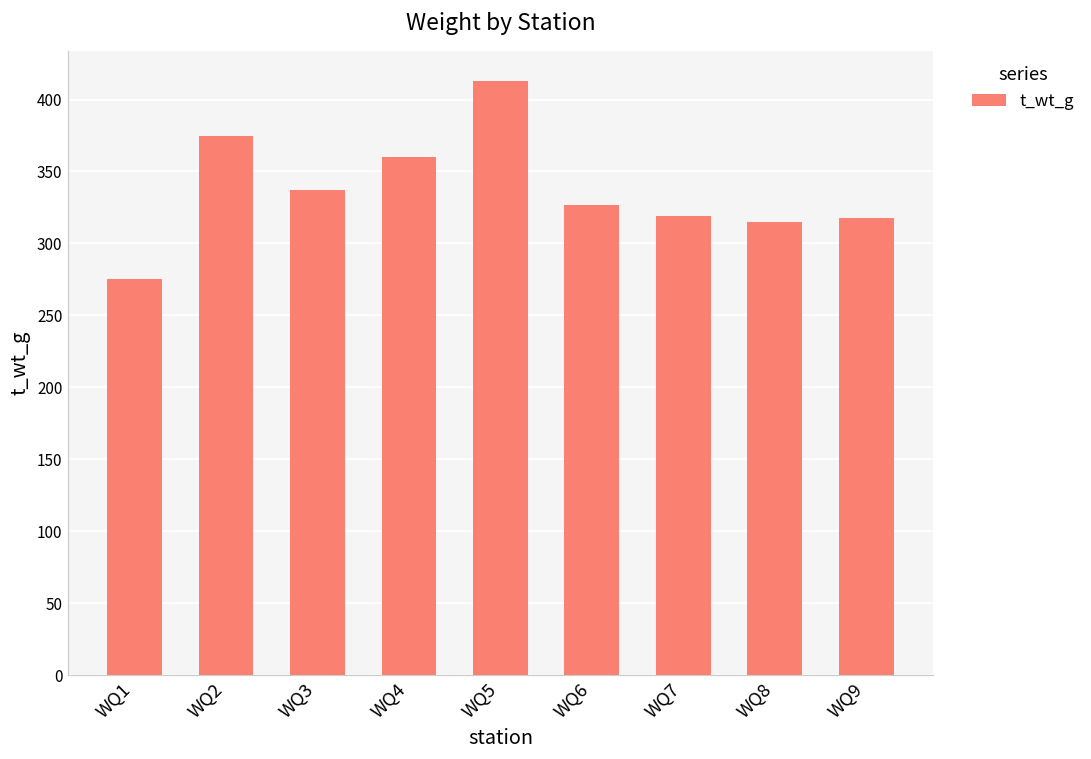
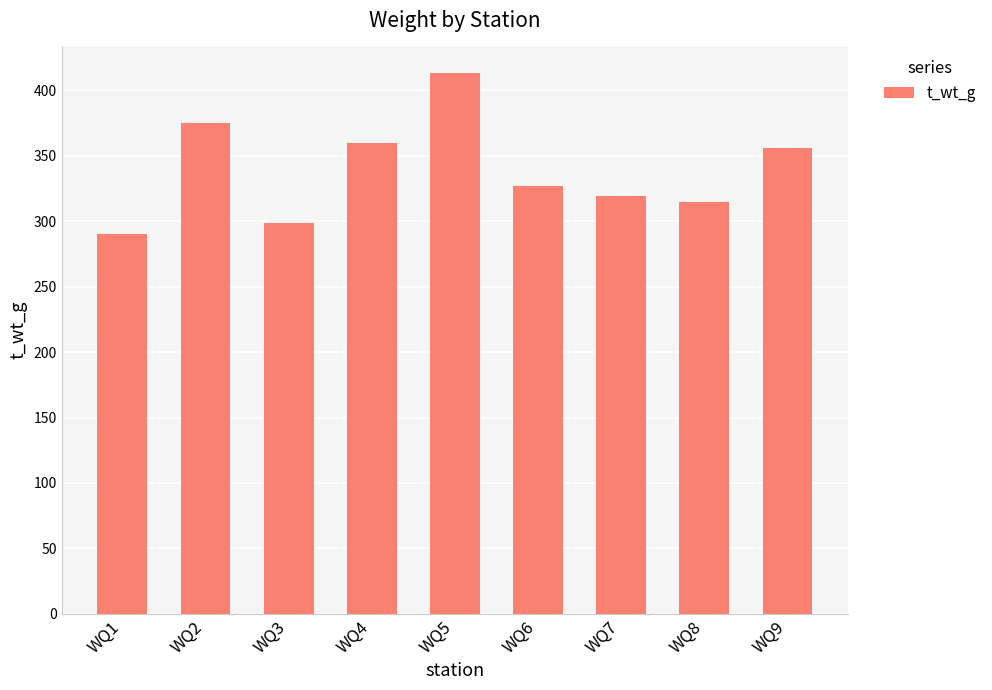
WQ1: 275 -> 290
WQ3: 337 -> 299
WQ9: 318 -> 356
